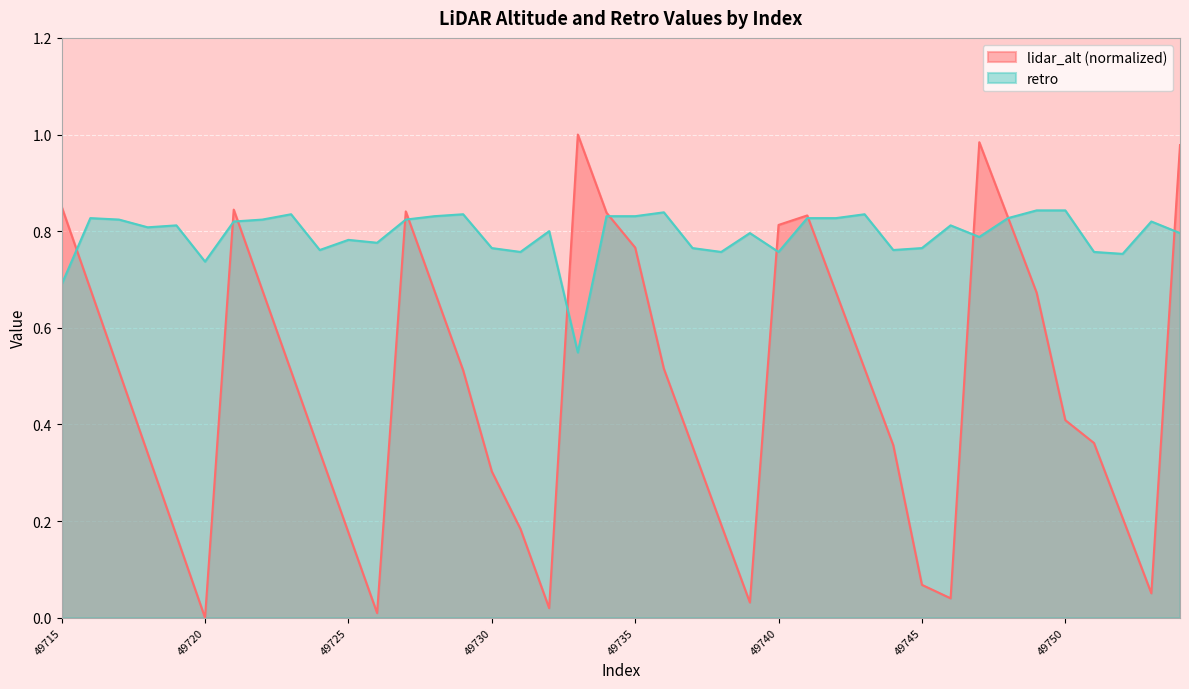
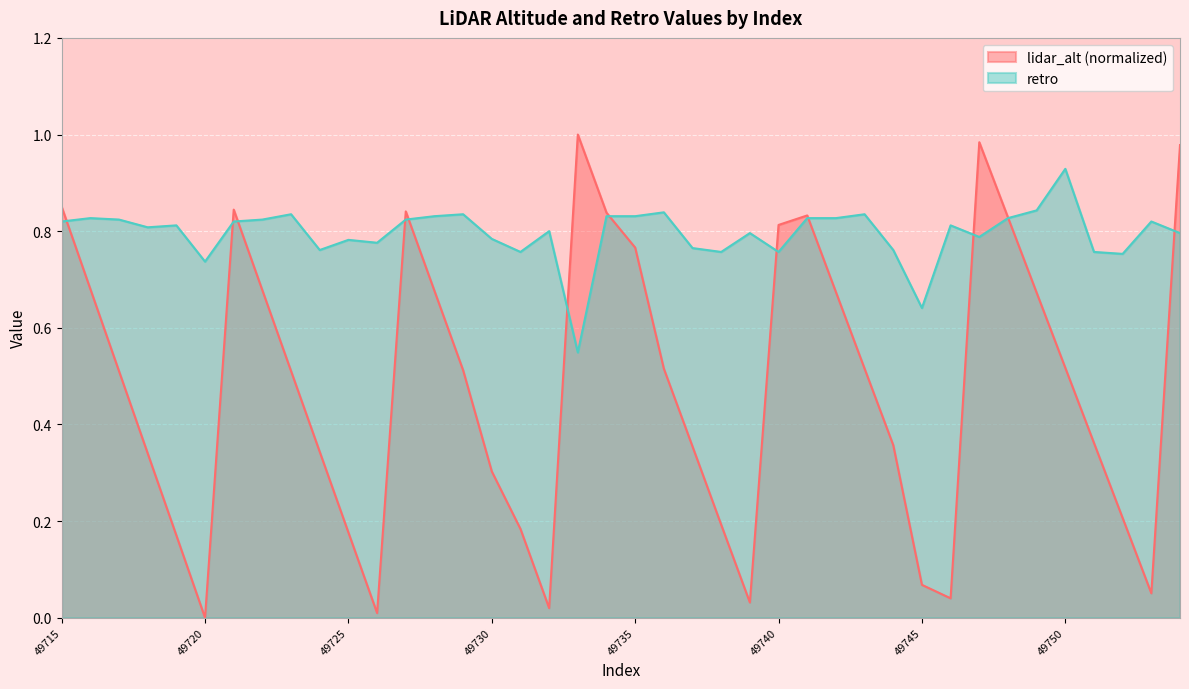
retro, 49715: 0.69 -> 0.82
retro, 49730: 0.77 -> 0.78
retro, 49745: 0.77 -> 0.64
lidar_alt (normalized), 49750: 0.41 -> 0.52
retro, 49750: 0.84 -> 0.93
